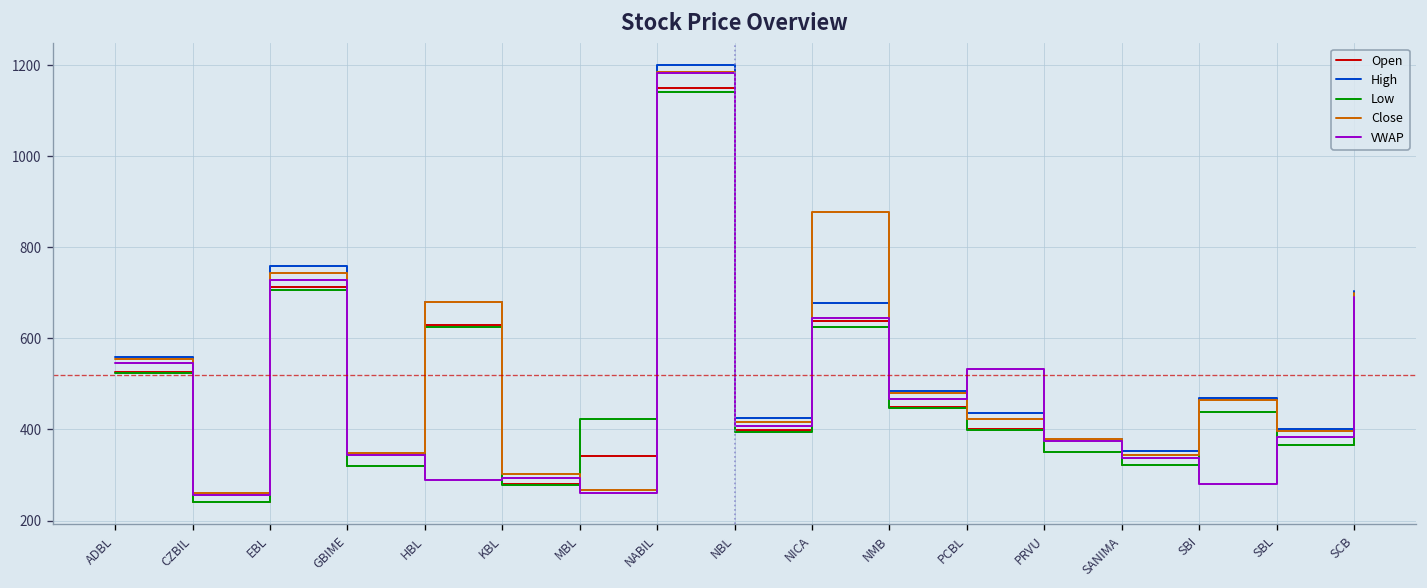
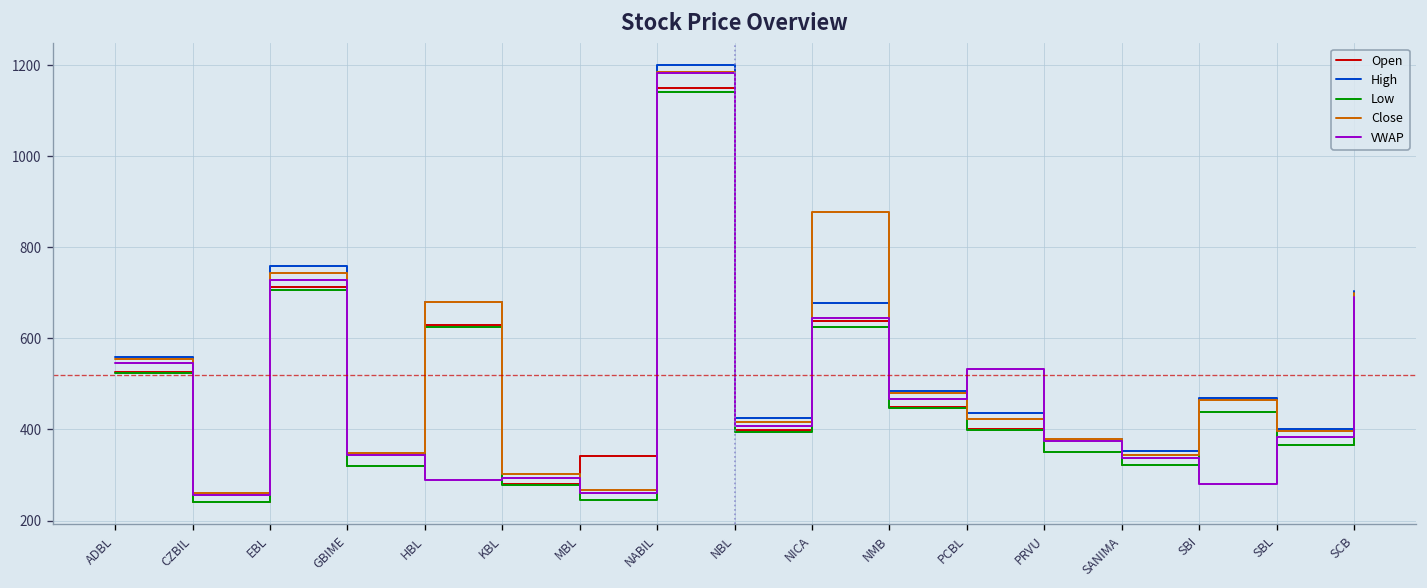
Low, MBL: 420 -> 250
